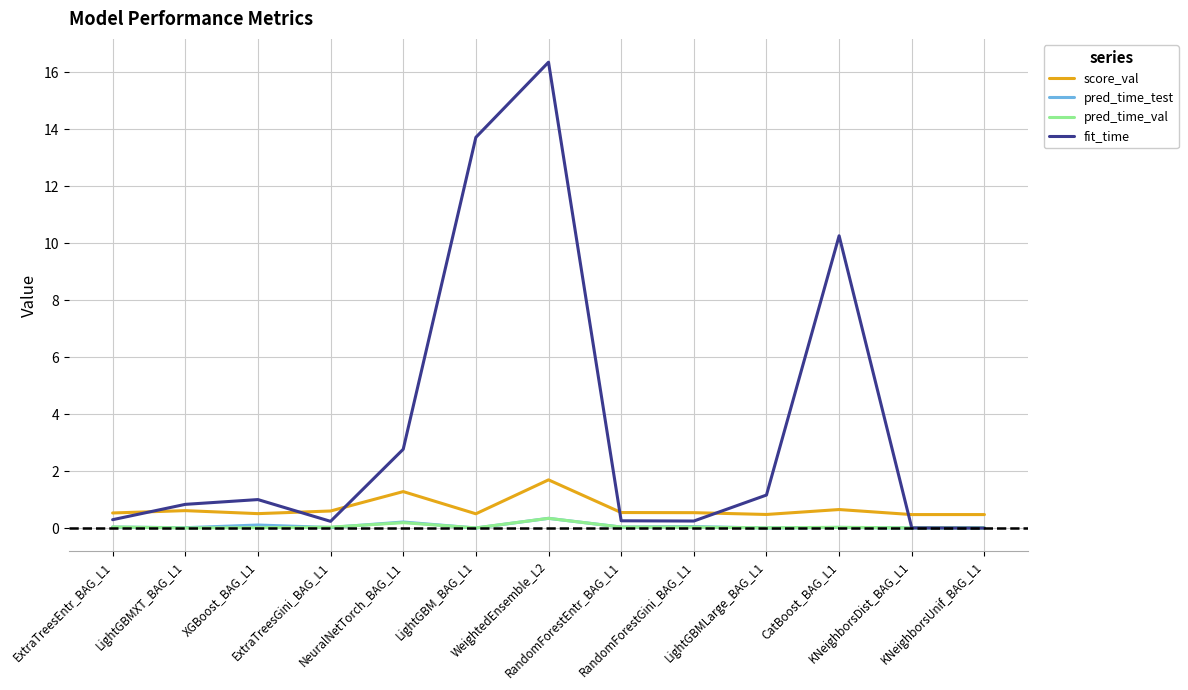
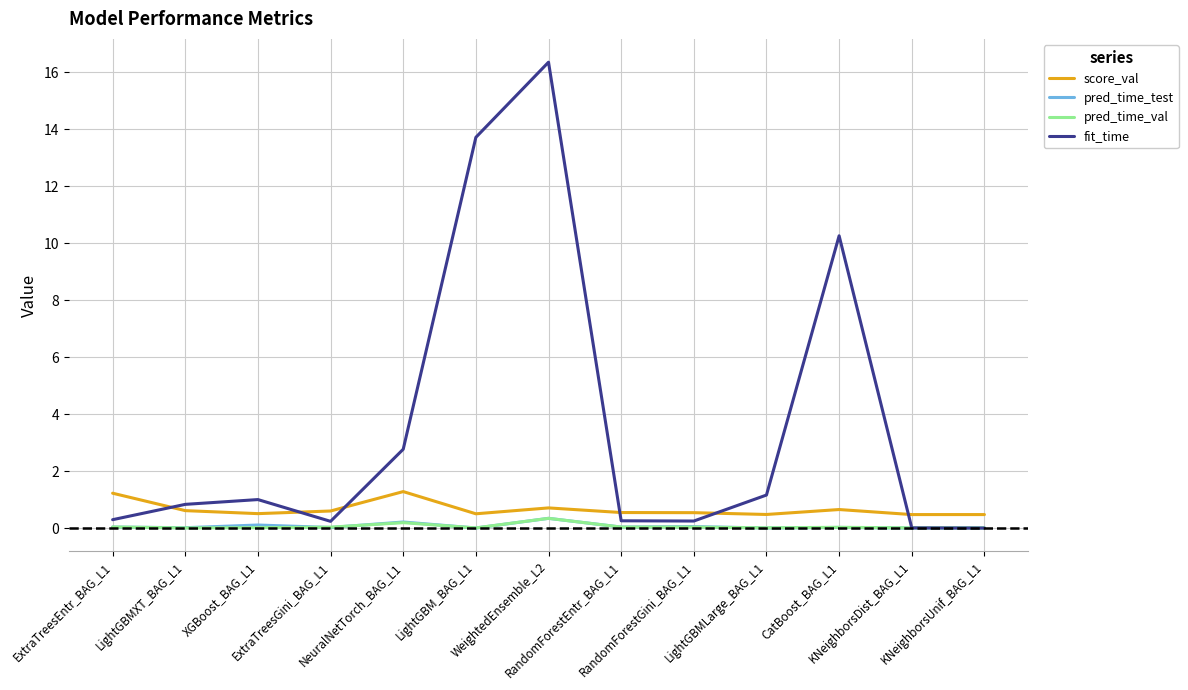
score_val, ExtraTreesEntr_BAG_L1: 0.5 -> 1.2
score_val, WeightedEnsemble_L2: 1.7 -> 0.7
